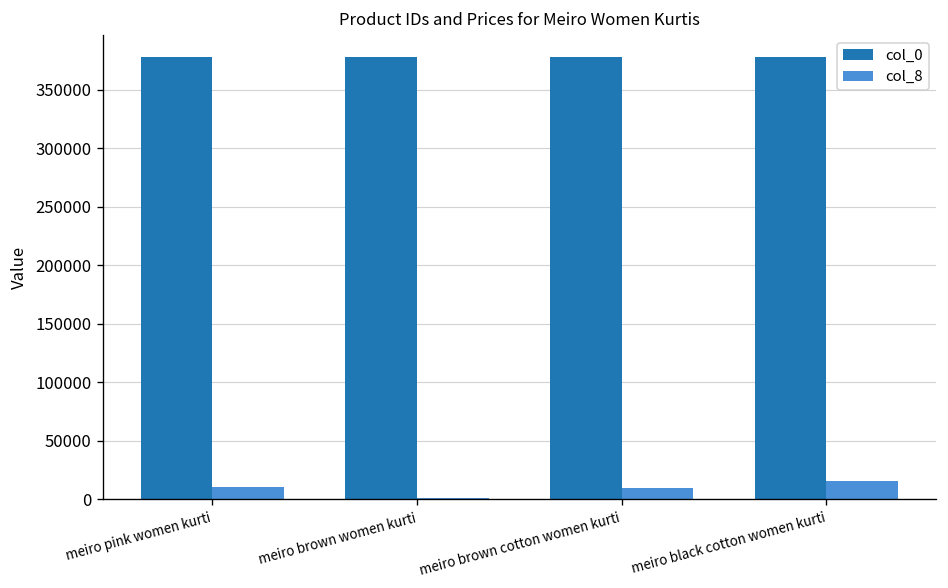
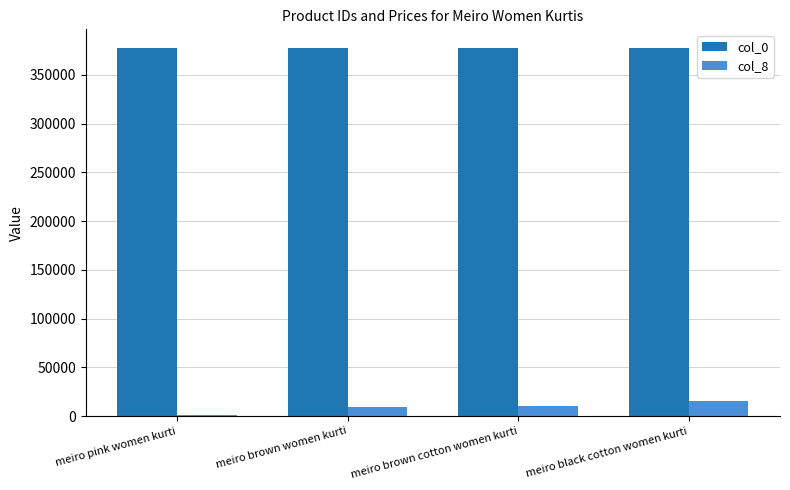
col_8, meiro pink women kurti: 10000 -> 0
col_8, meiro brown women kurti: 0 -> 10000
